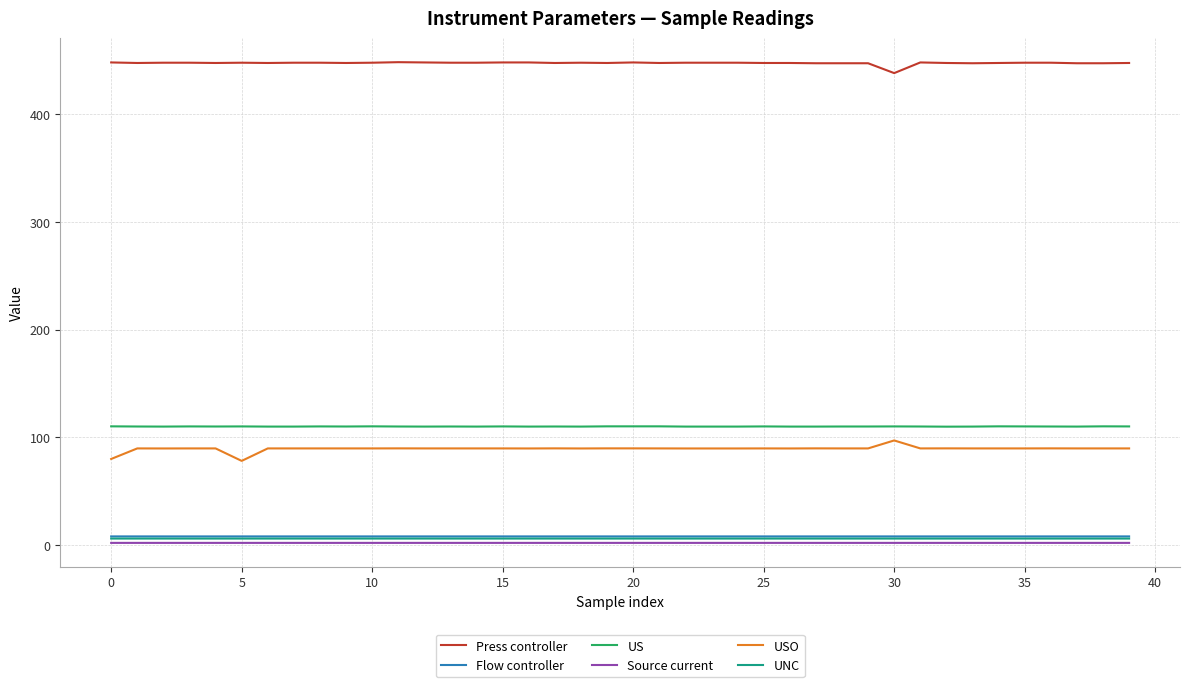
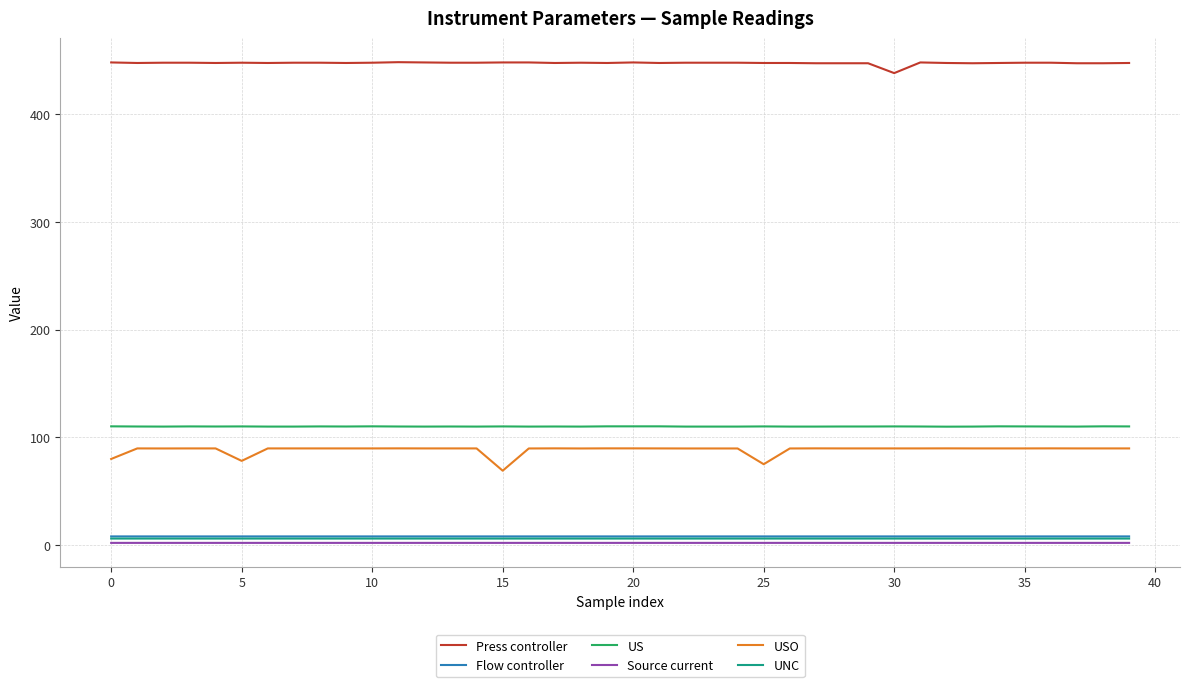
USO, 15: 90 -> 69
USO, 25: 90 -> 75
USO, 30: 97 -> 90
